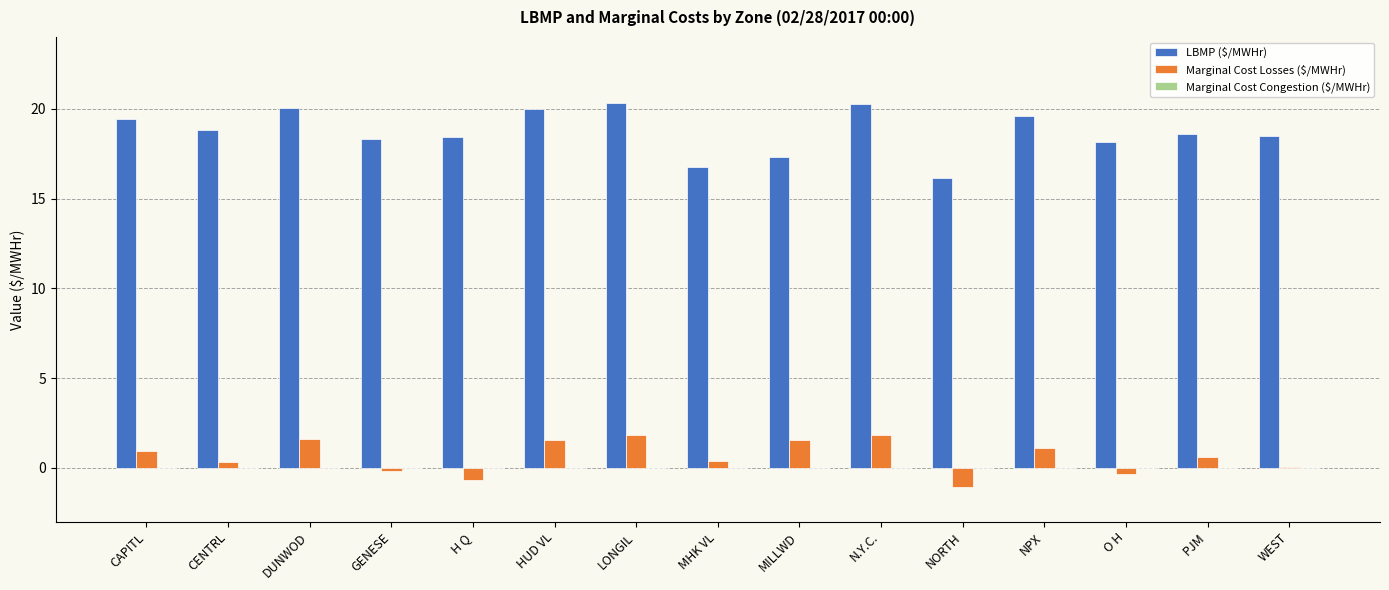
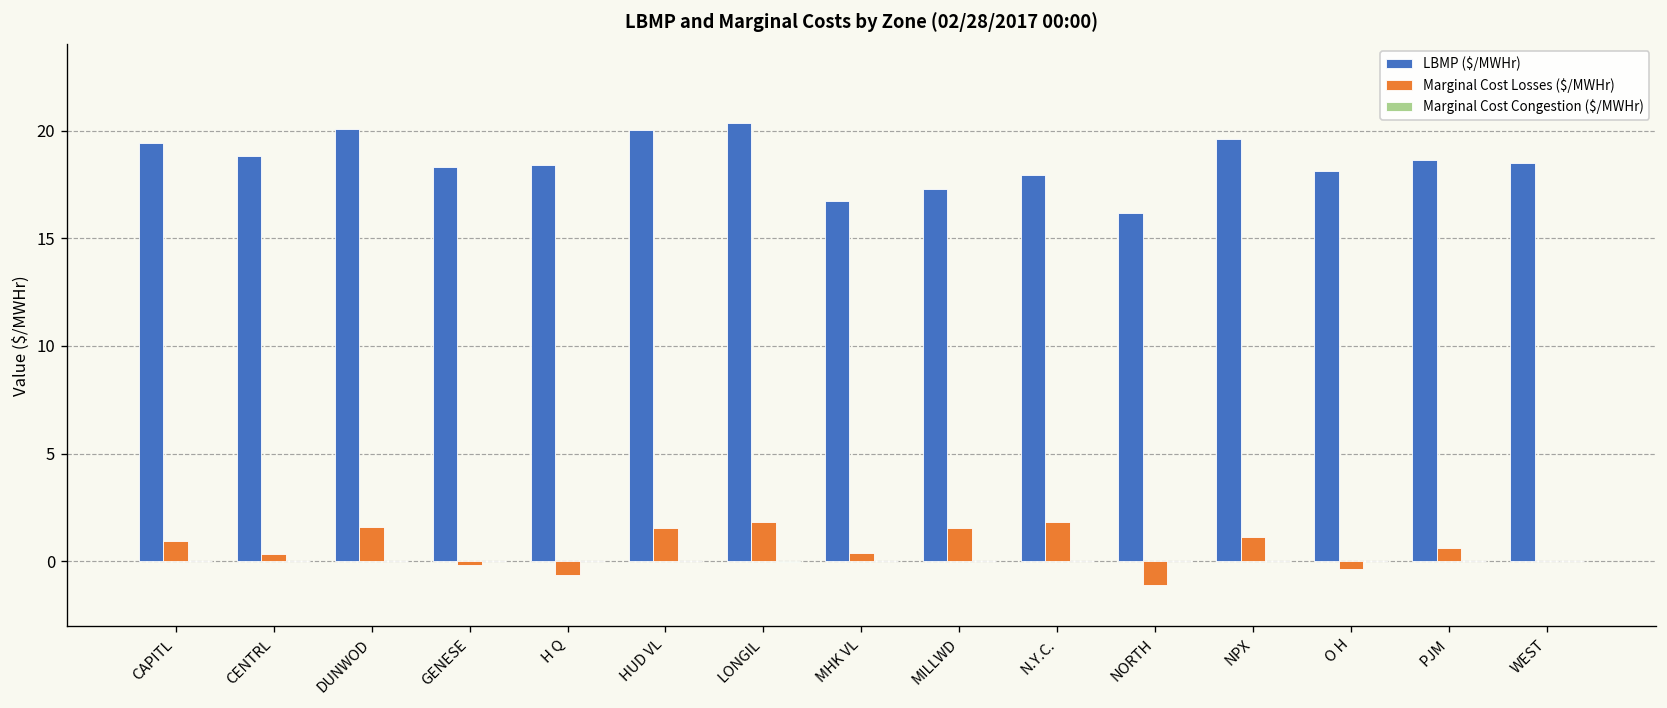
LBMP ($/MWHr), N.Y.C.: 20.3 -> 17.9
